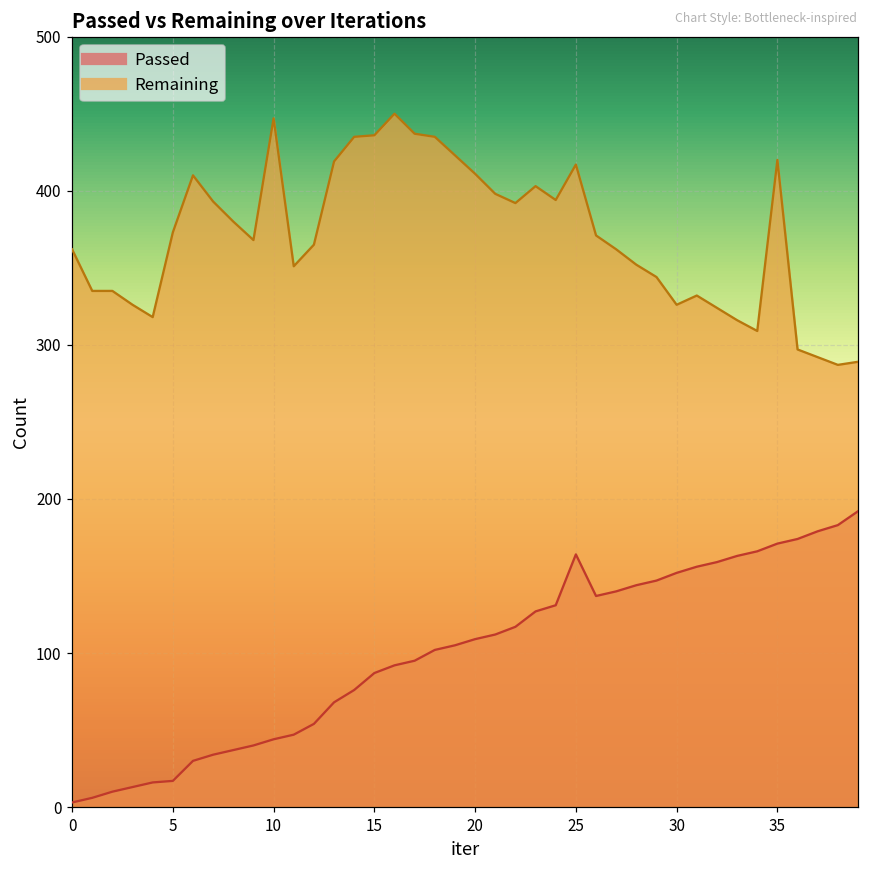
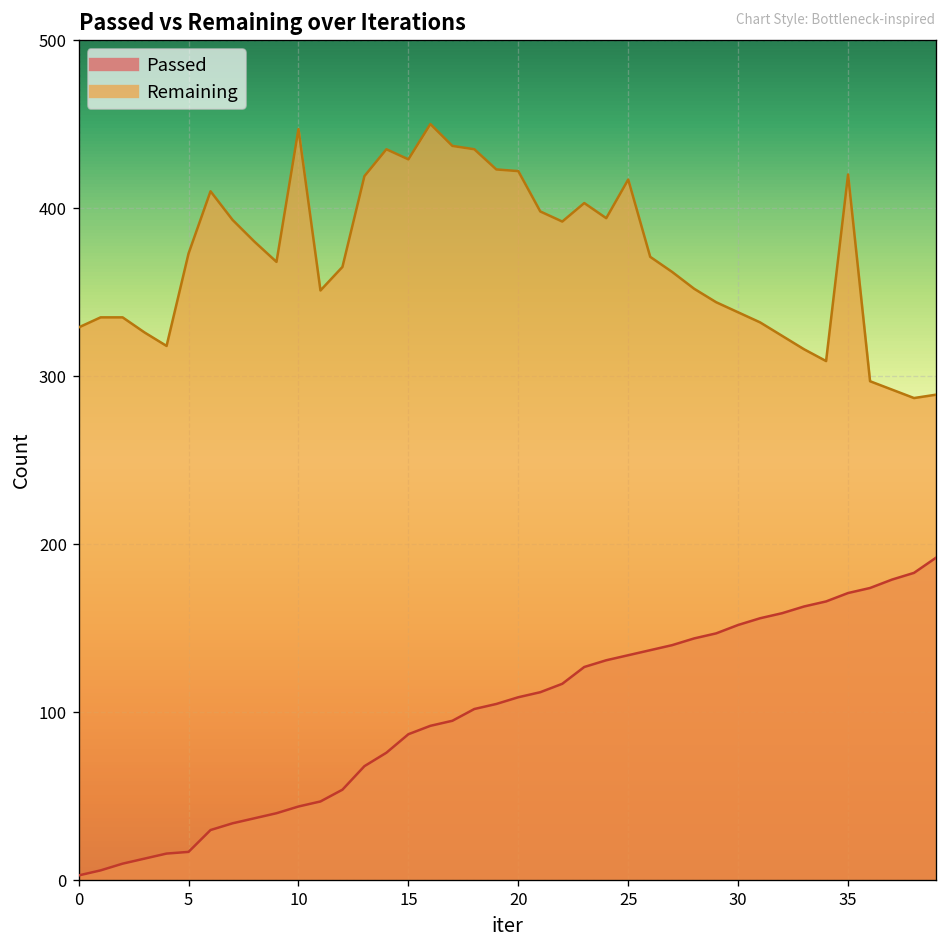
Remaining, 0: 362 -> 329
Remaining, 15: 436 -> 429
Remaining, 20: 411 -> 422
Passed, 25: 164 -> 134
Remaining, 30: 326 -> 338
